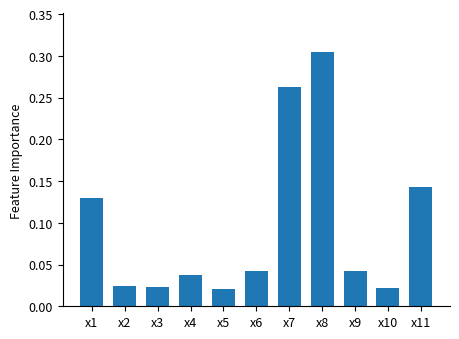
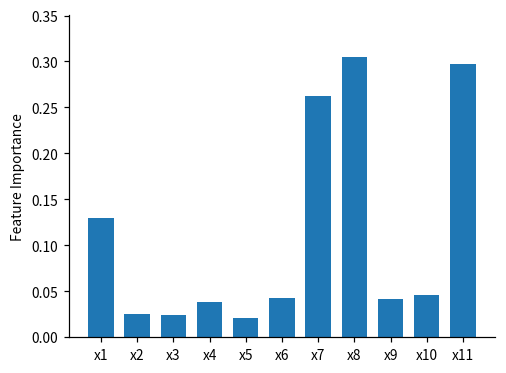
x10: 0.02 -> 0.05
x11: 0.14 -> 0.30
